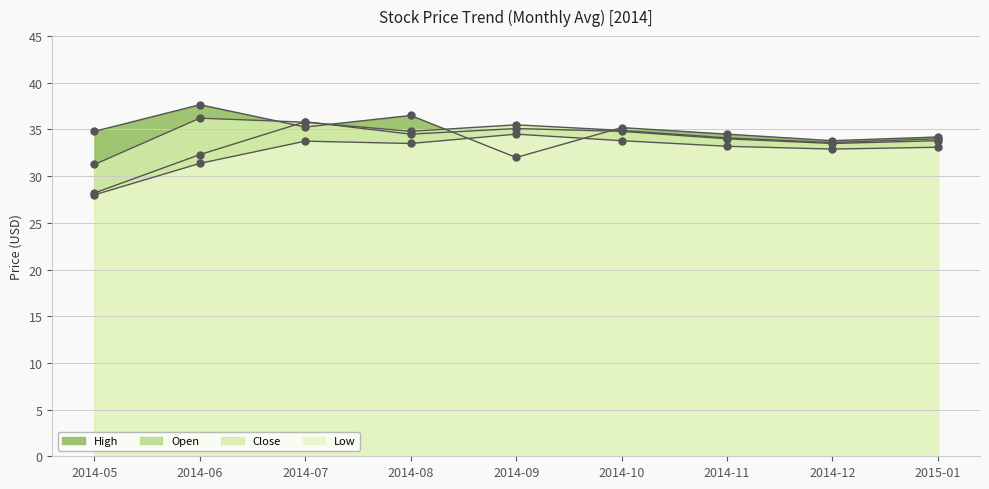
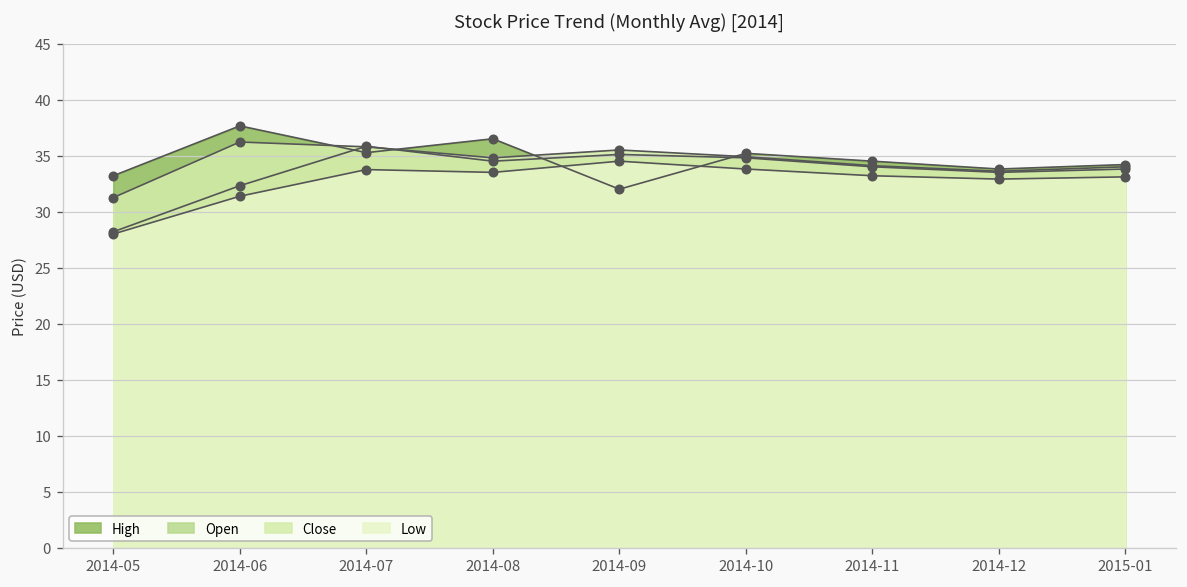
High, 2014-05: 35 -> 33
